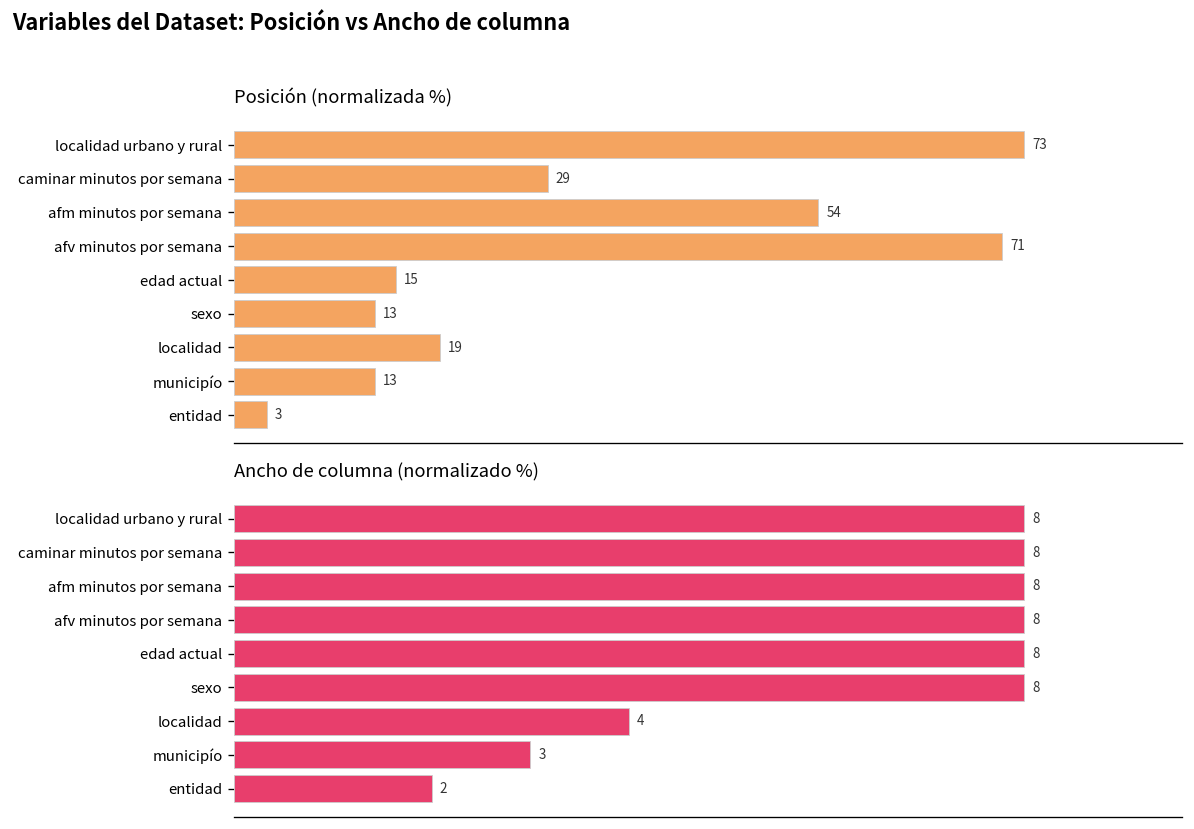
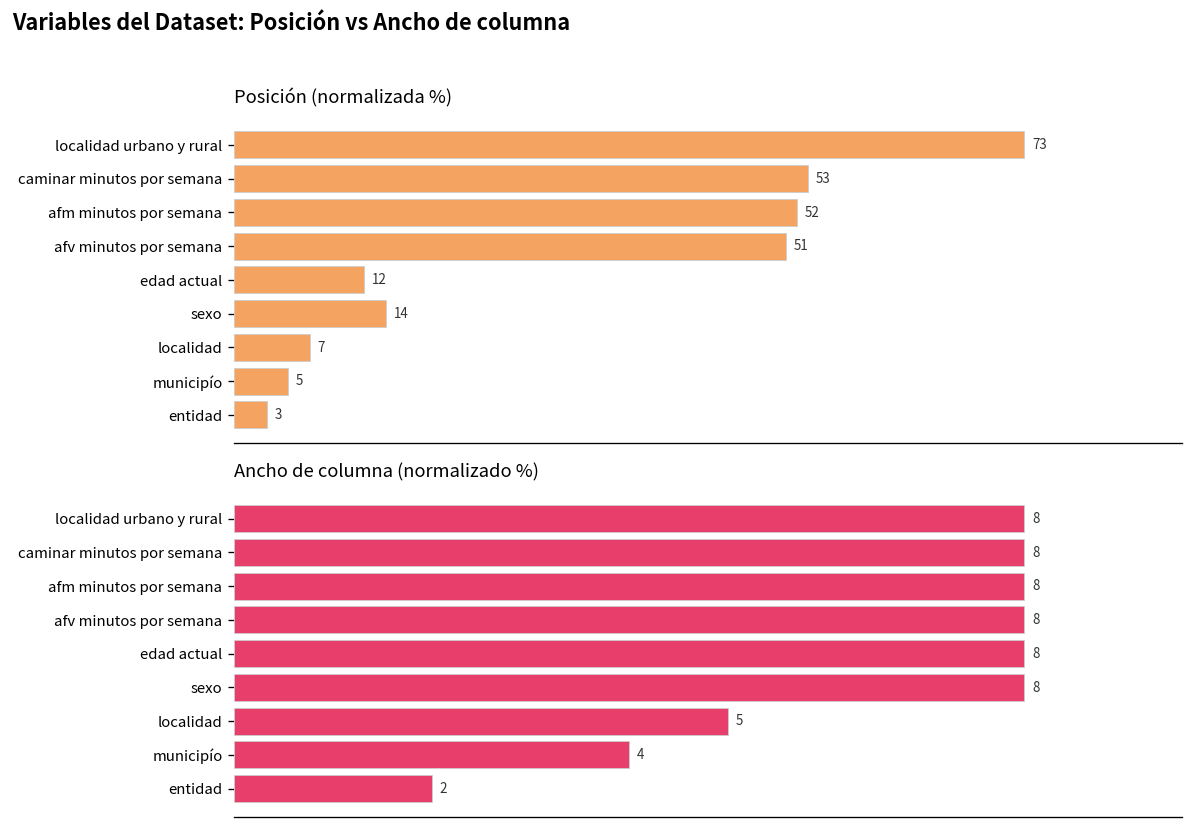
Posición (normalizada %), caminar minutos por semana: 29 -> 53
Posición (normalizada %), afm minutos por semana: 54 -> 52
Posición (normalizada %), afv minutos por semana: 71 -> 51
Posición (normalizada %), edad actual: 15 -> 12
Posición (normalizada %), sexo: 13 -> 14
Posición (normalizada %), localidad: 19 -> 7
Posición (normalizada %), municipío: 13 -> 5
Ancho de columna (normalizado %), localidad: 4 -> 5
Ancho de columna (normalizado %), municipío: 3 -> 4
